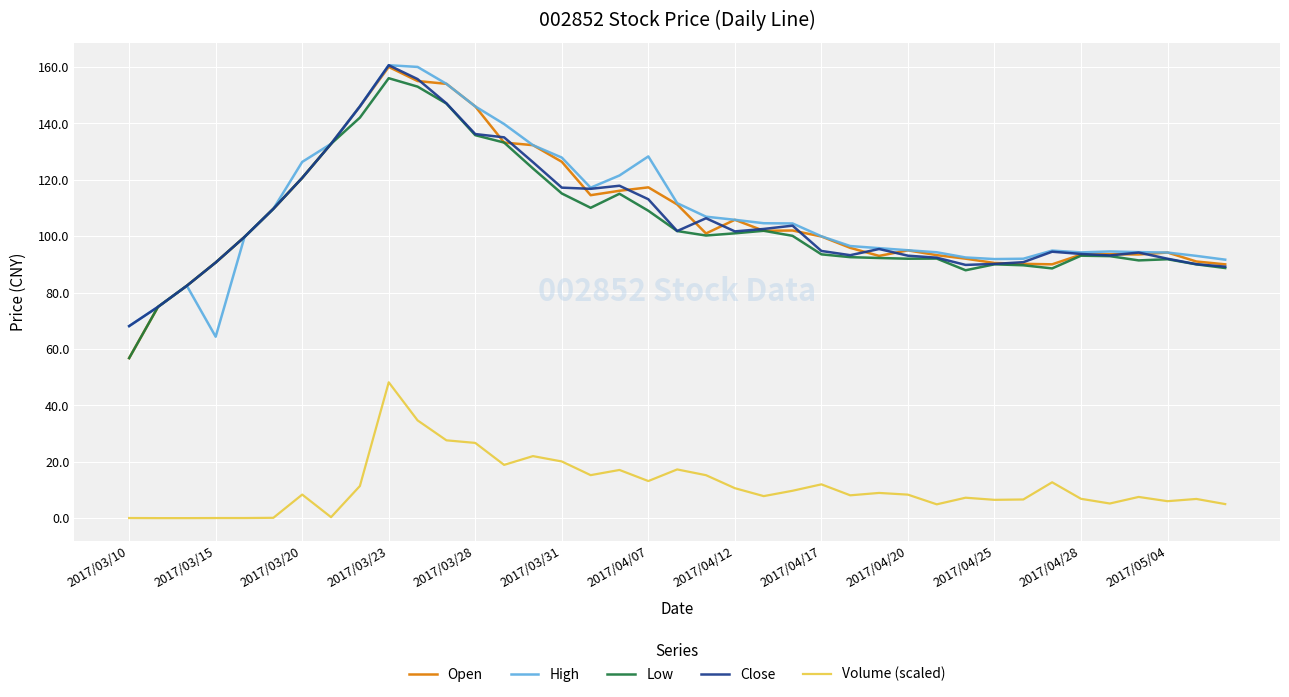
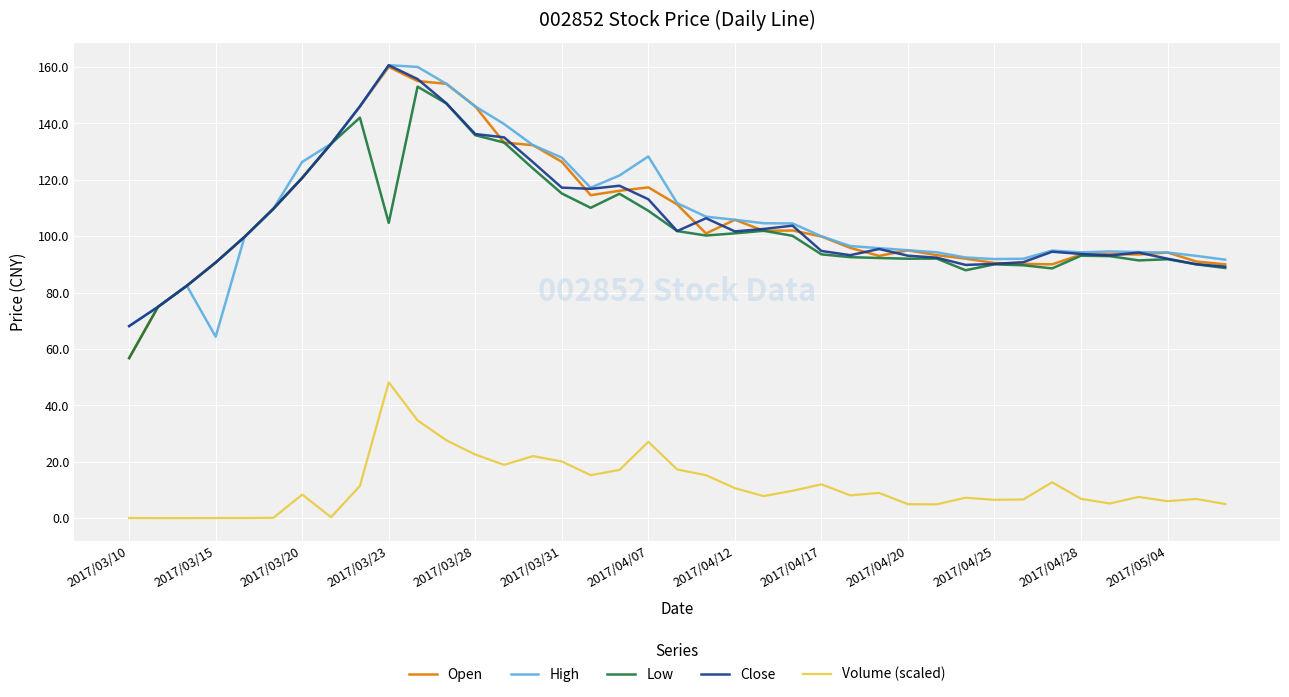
Low, 2017/03/23: 156 -> 105
Volume (scaled), 2017/03/28: 27 -> 23
Volume (scaled), 2017/04/07: 13 -> 27
Volume (scaled), 2017/04/20: 8 -> 5
